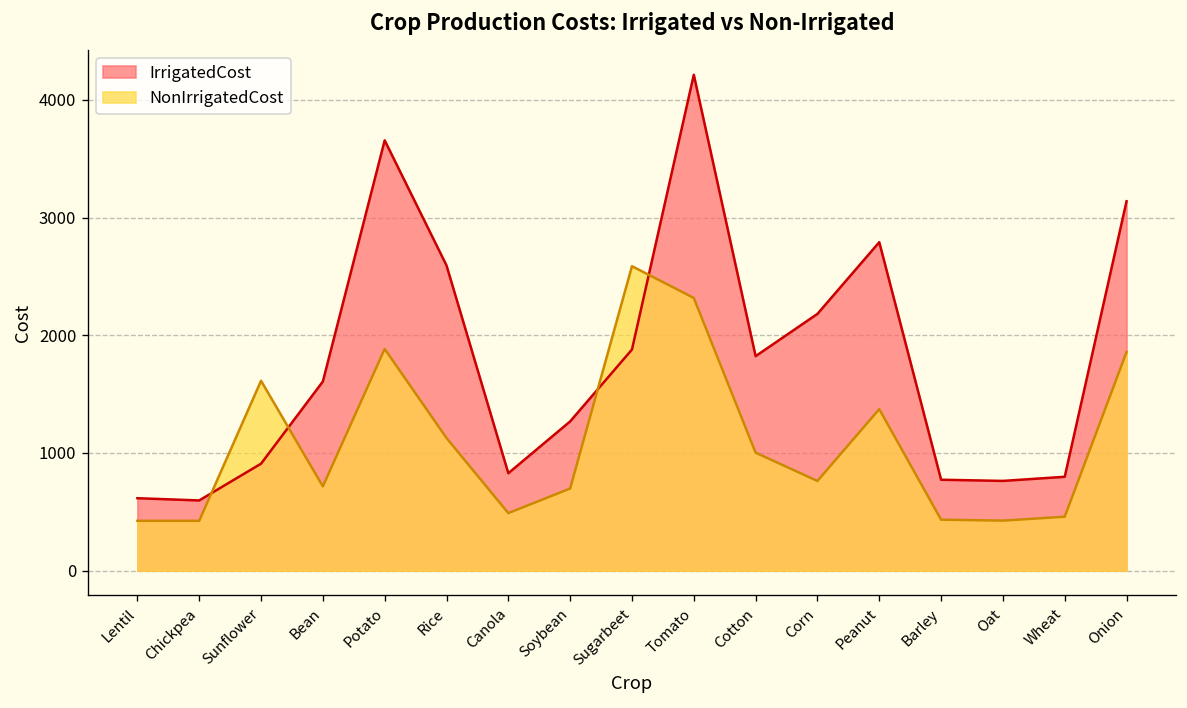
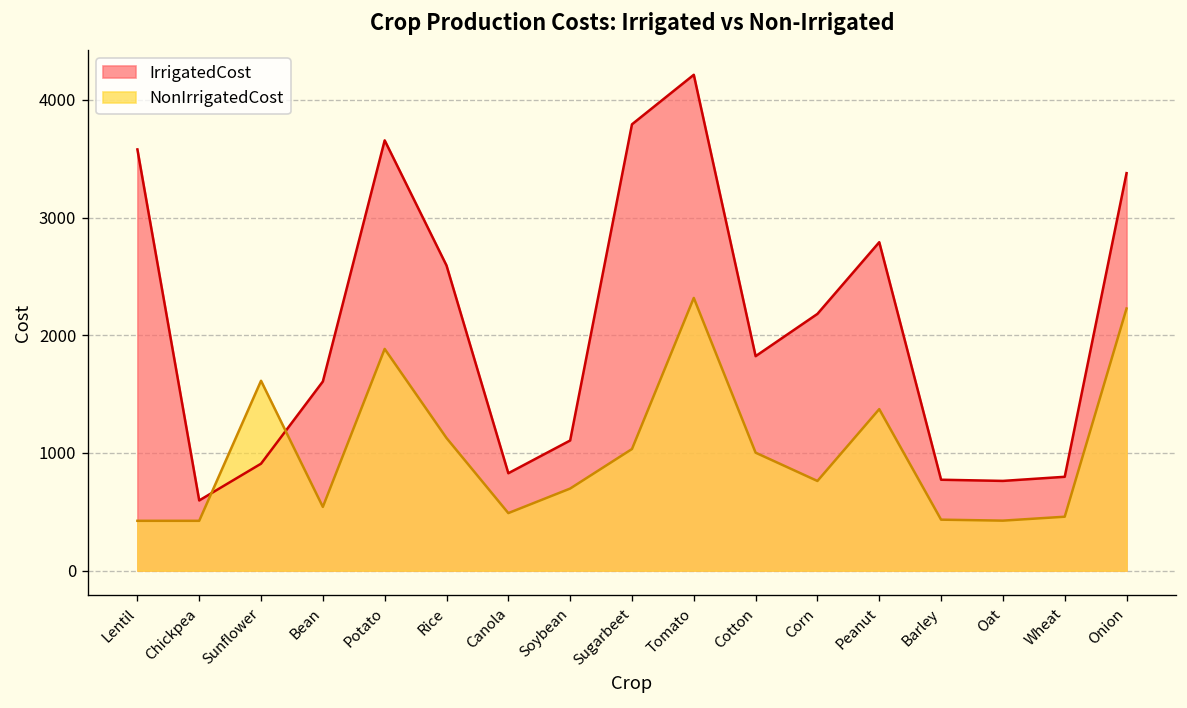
IrrigatedCost, Lentil: 600 -> 3600
NonIrrigatedCost, Bean: 700 -> 500
IrrigatedCost, Soybean: 1300 -> 1100
IrrigatedCost, Sugarbeet: 1900 -> 3800
NonIrrigatedCost, Sugarbeet: 2600 -> 1000
IrrigatedCost, Onion: 3100 -> 3400
NonIrrigatedCost, Onion: 1900 -> 2200
